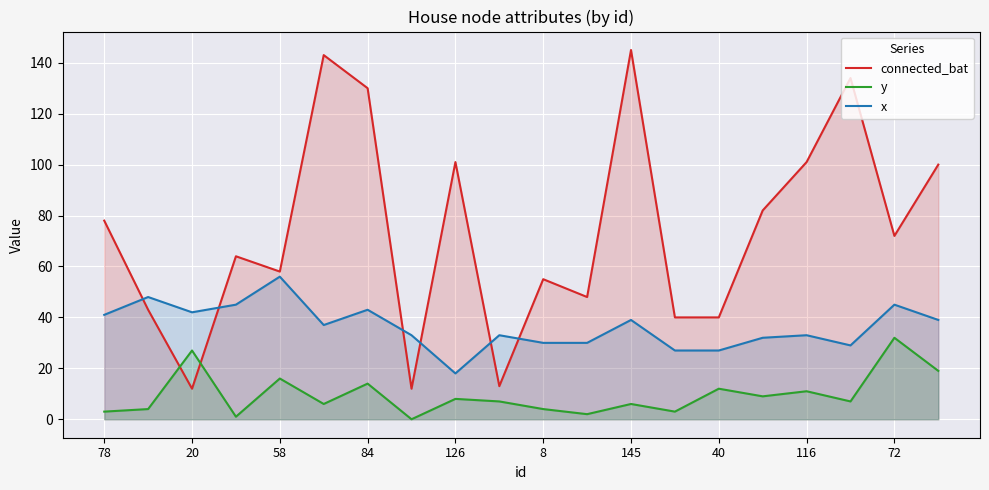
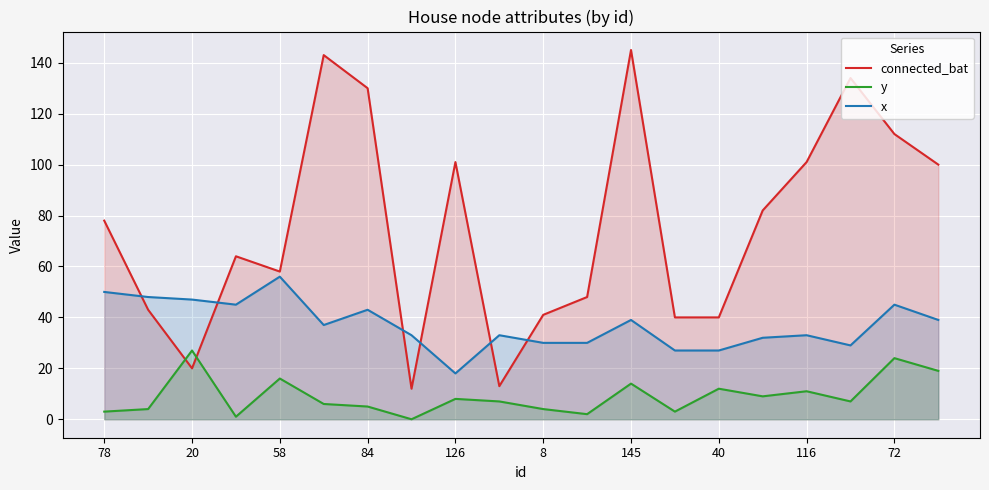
x, 78: 41 -> 50
connected_bat, 20: 12 -> 20
x, 20: 42 -> 47
y, 84: 14 -> 5
connected_bat, 8: 55 -> 41
y, 145: 6 -> 14
connected_bat, 72: 72 -> 112
y, 72: 32 -> 24
